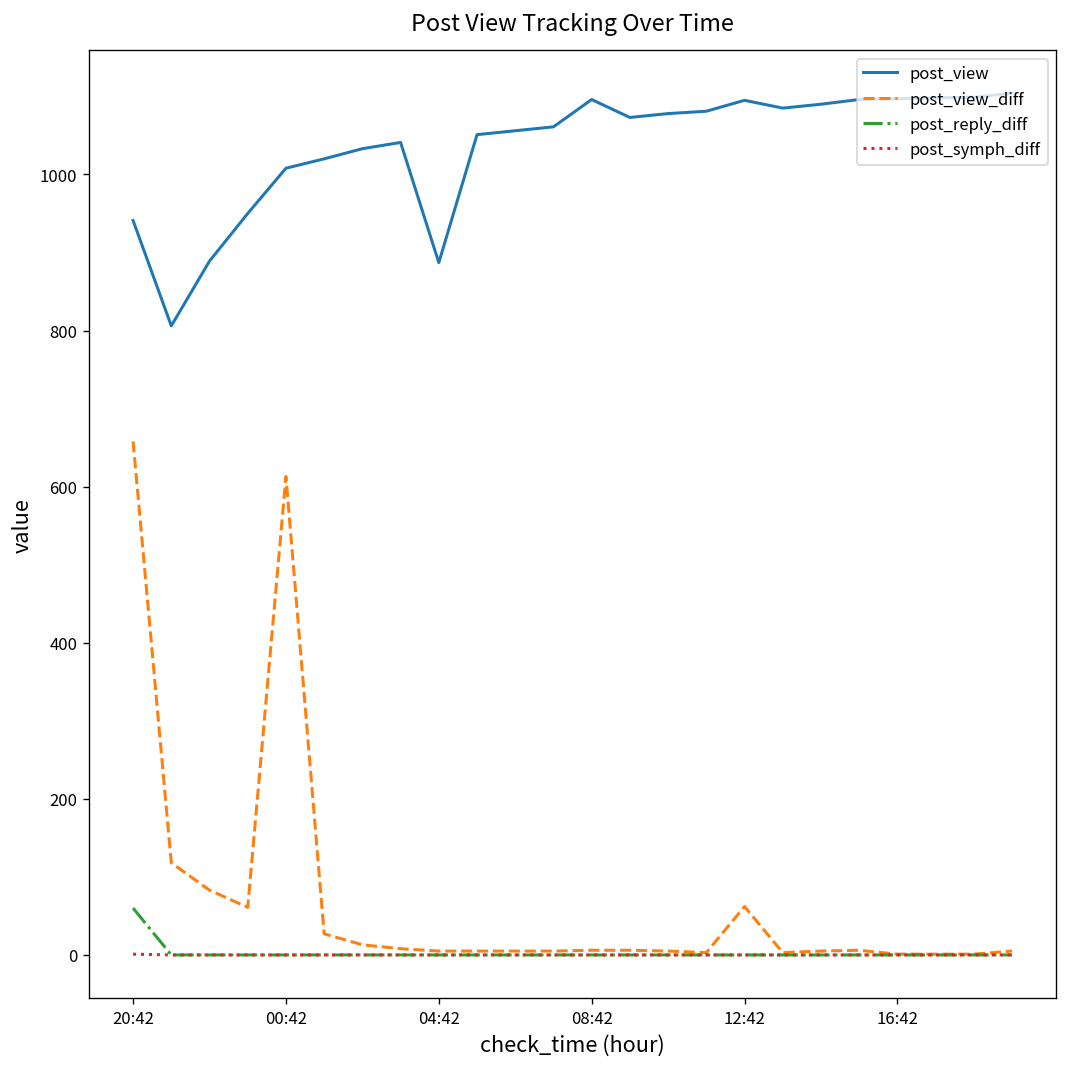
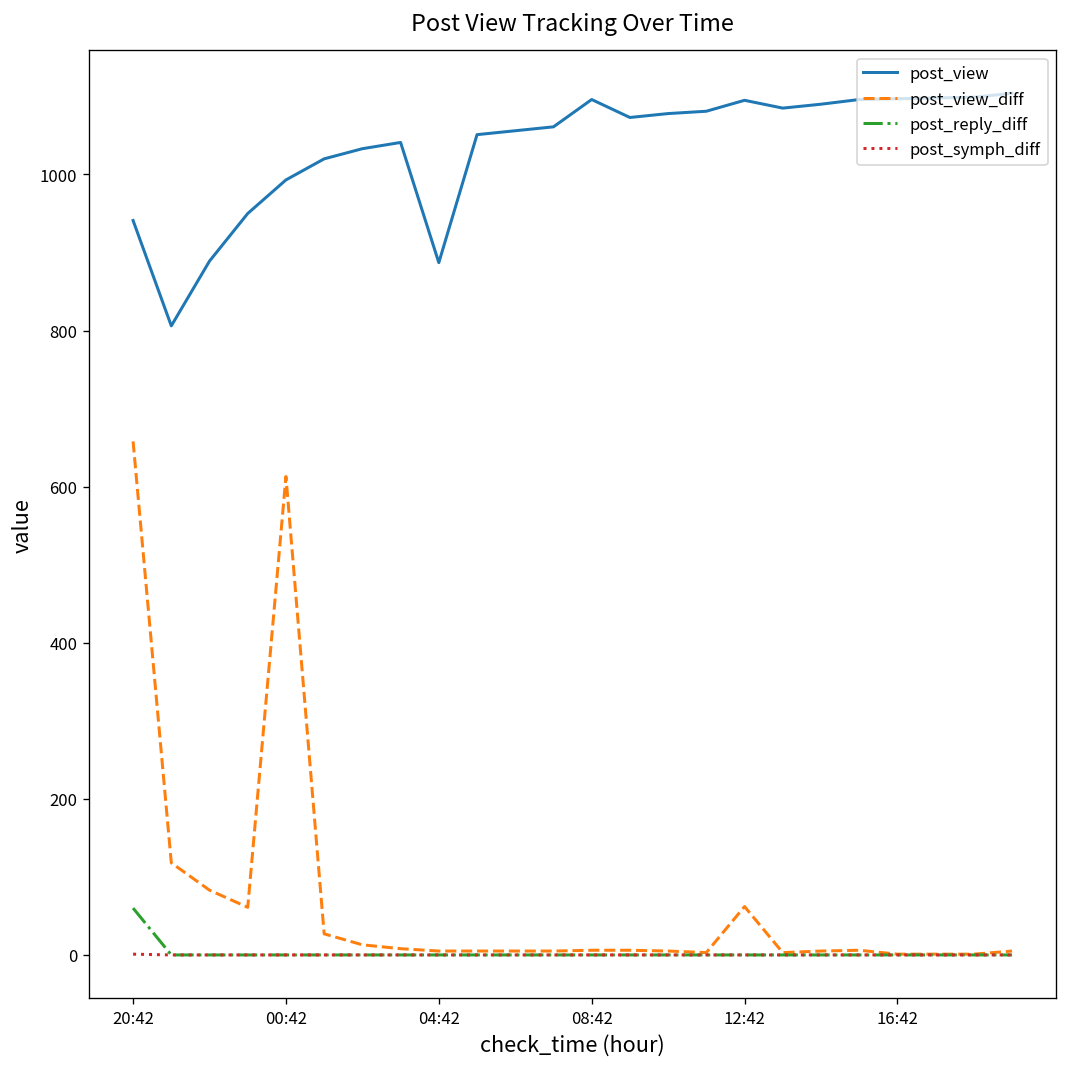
post_view, 00:42: 1010 -> 990
